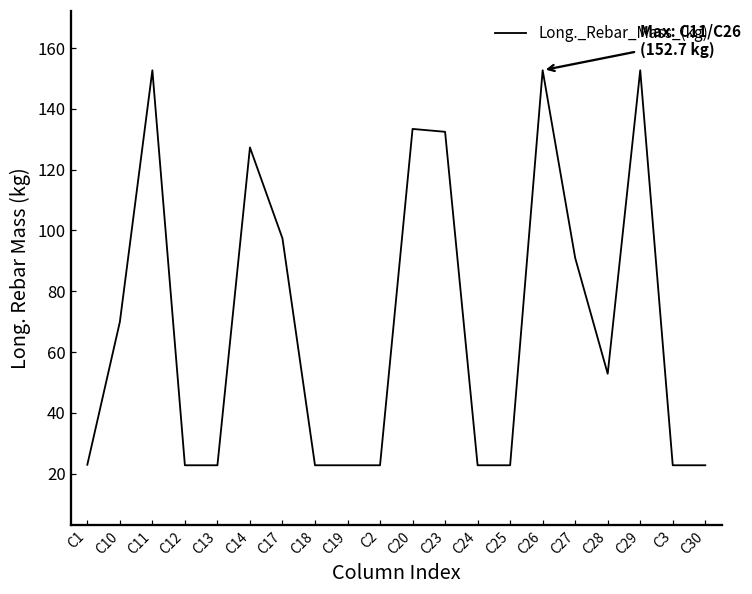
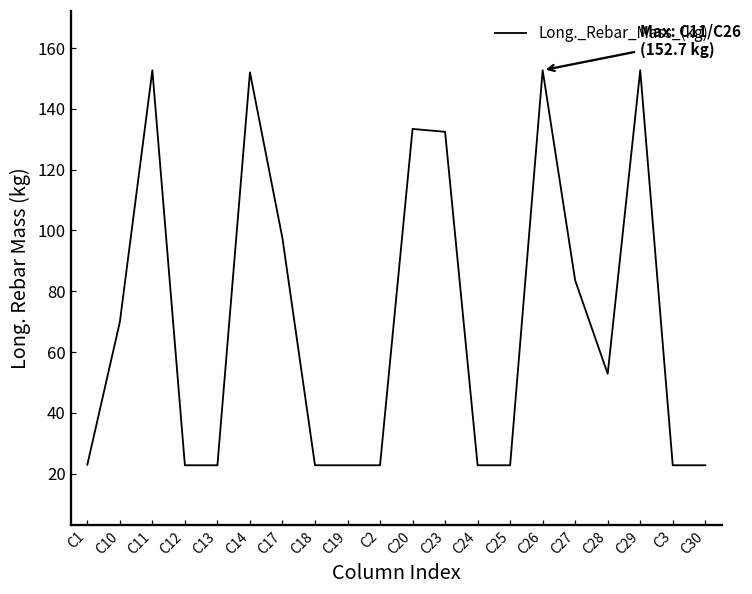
C14: 127 -> 152
C27: 91 -> 84
